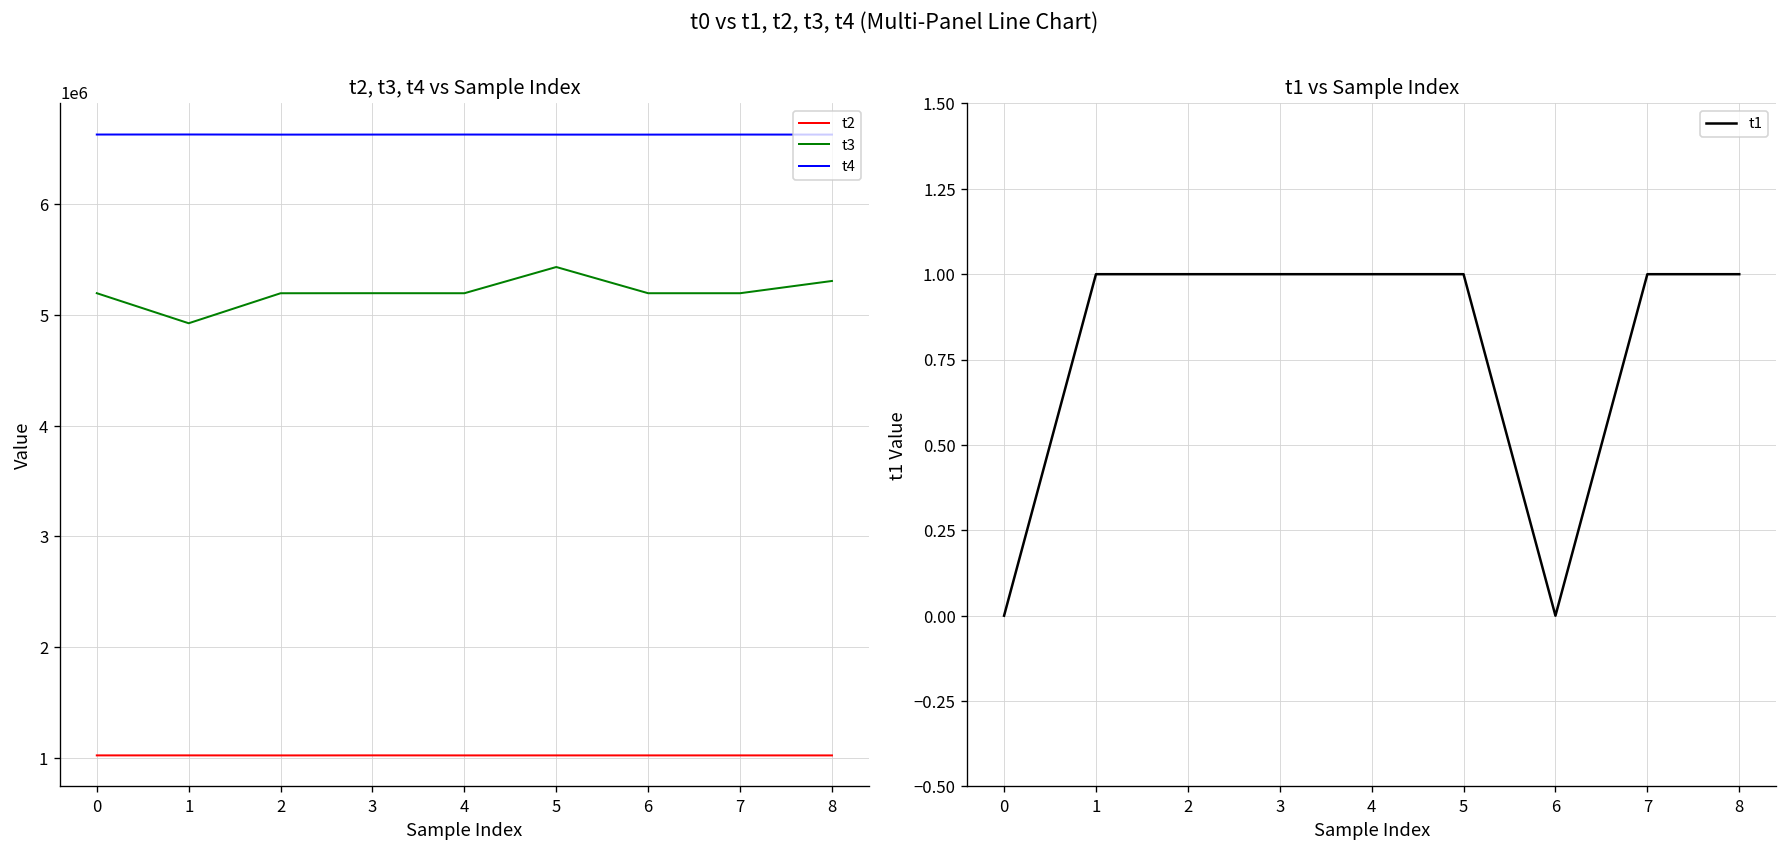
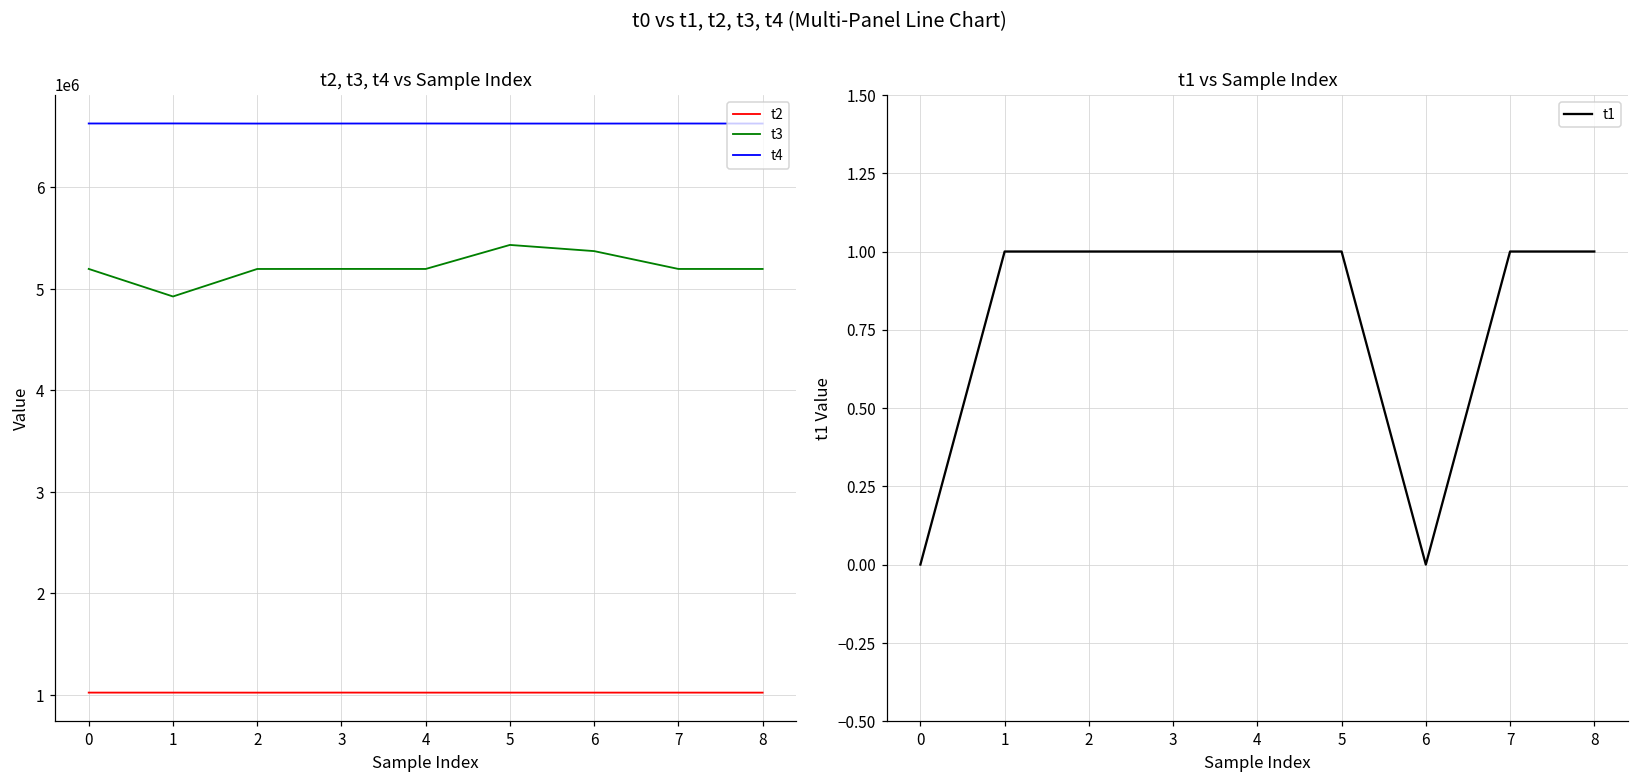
t2, t3, t4 vs Sample Index, t3, 6: 5200000 -> 5400000
t2, t3, t4 vs Sample Index, t3, 8: 5300000 -> 5200000
